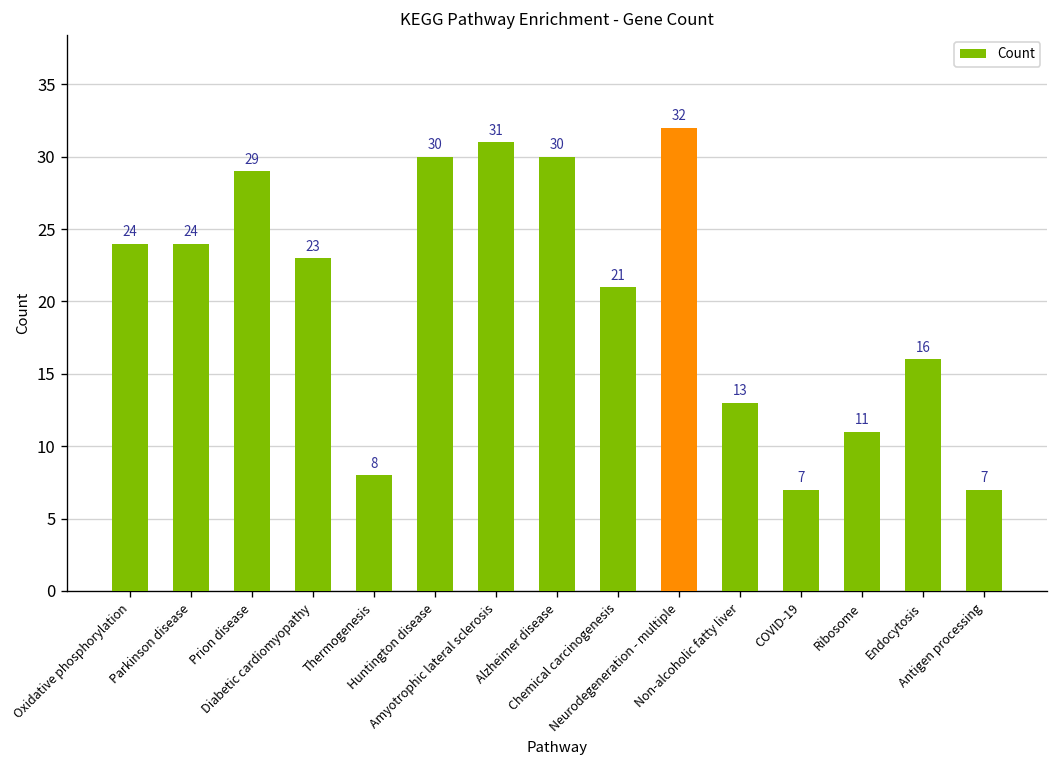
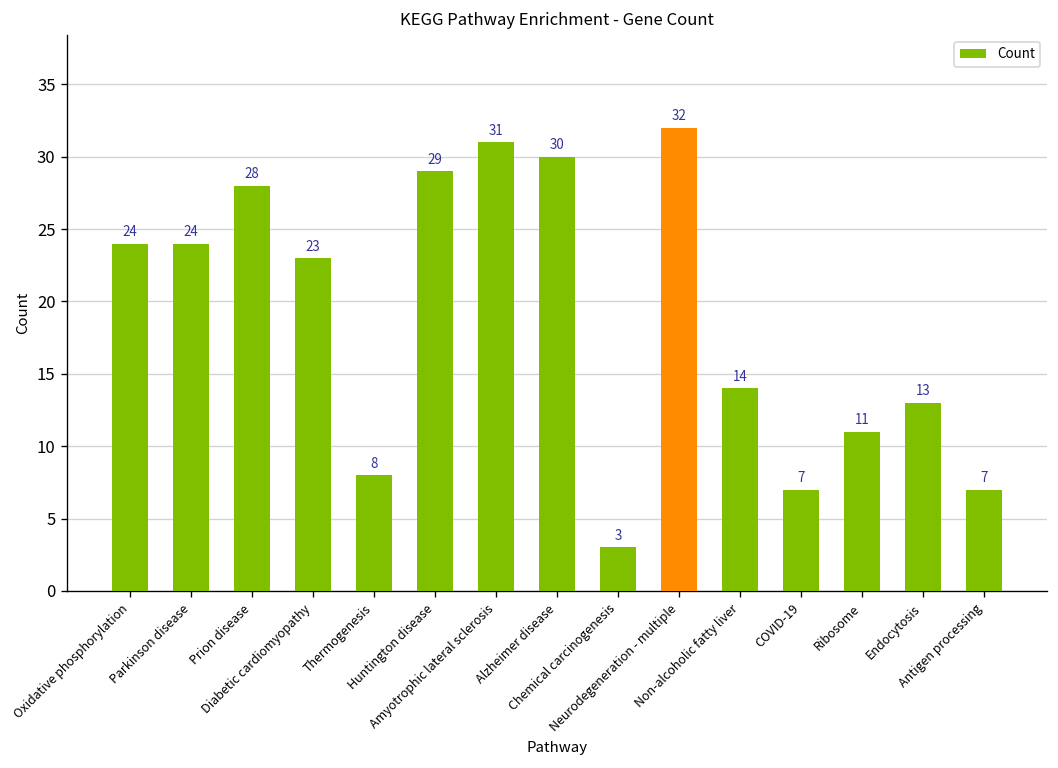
Prion disease: 29 -> 28
Huntington disease: 30 -> 29
Chemical carcinogenesis: 21 -> 3
Non-alcoholic fatty liver: 13 -> 14
Endocytosis: 16 -> 13
